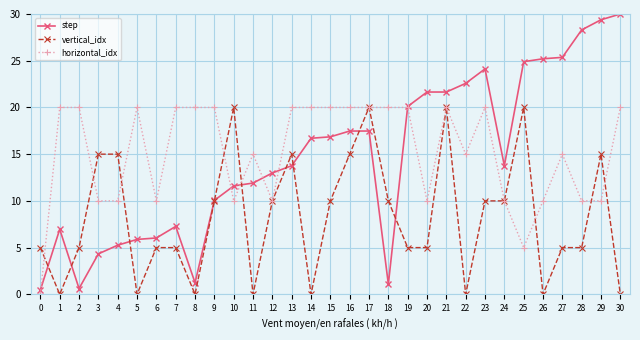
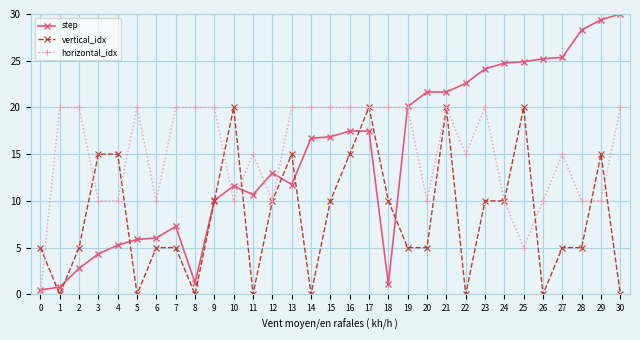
step, 1: 7 -> 1
step, 2: 1 -> 3
step, 11: 12 -> 11
step, 13: 14 -> 12
step, 24: 14 -> 25
